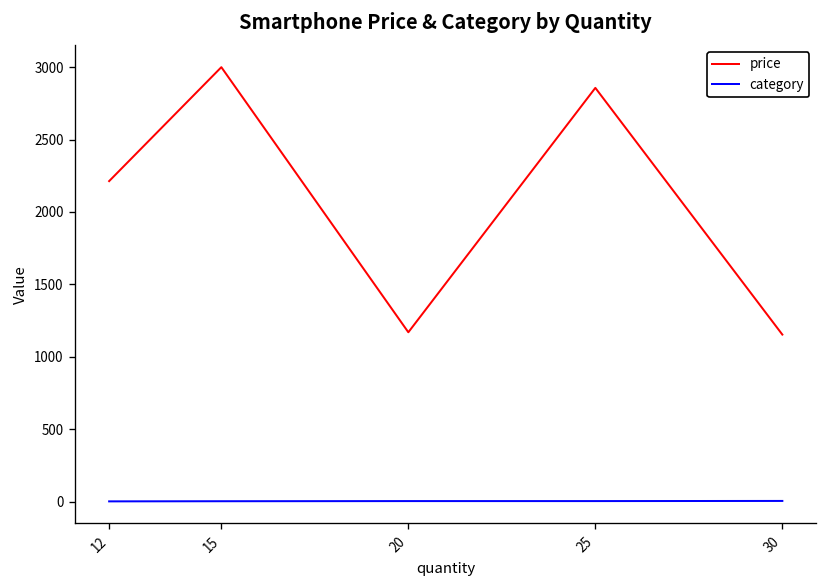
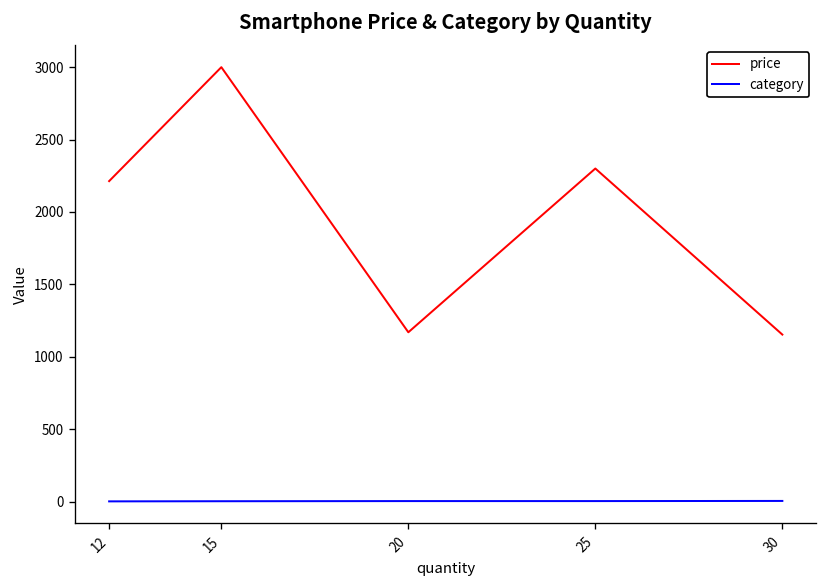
price, 25: 2860 -> 2300
